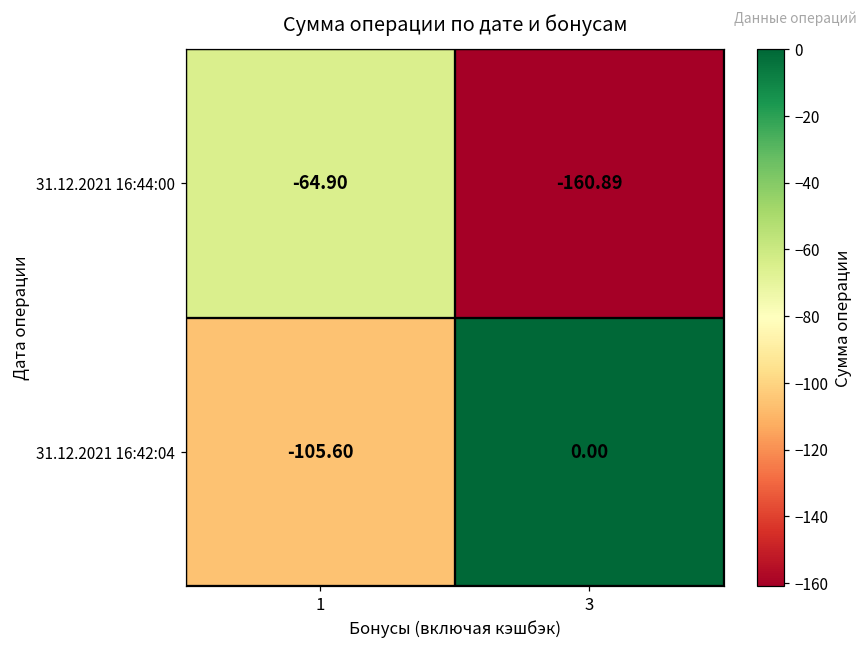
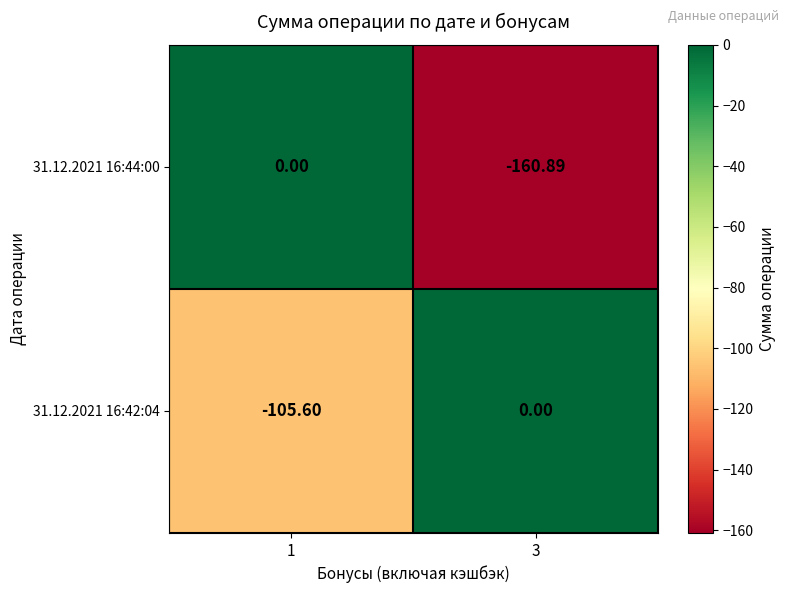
31.12.2021 16:44:00, 1: -64.90 -> 0.00
